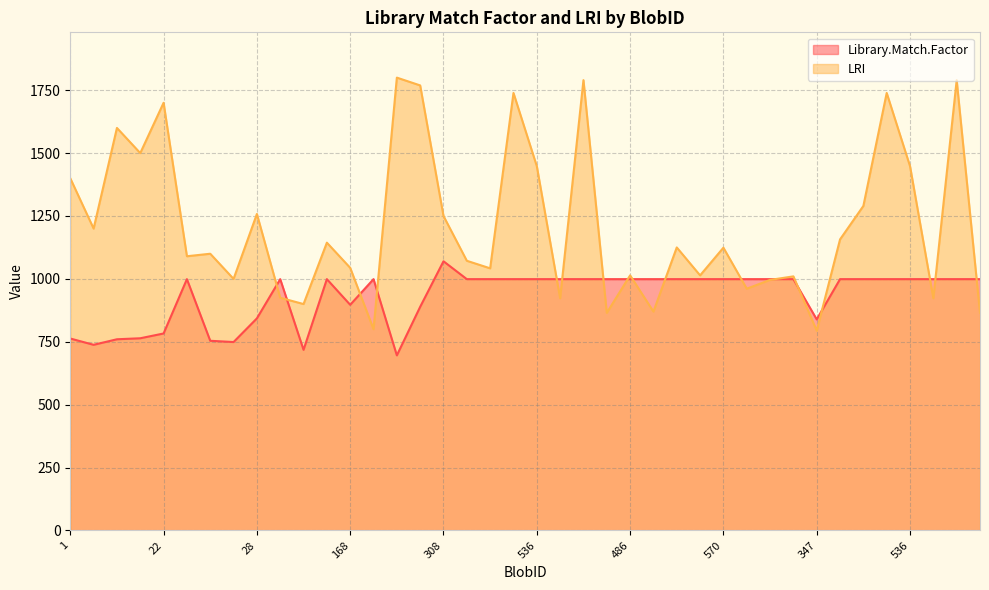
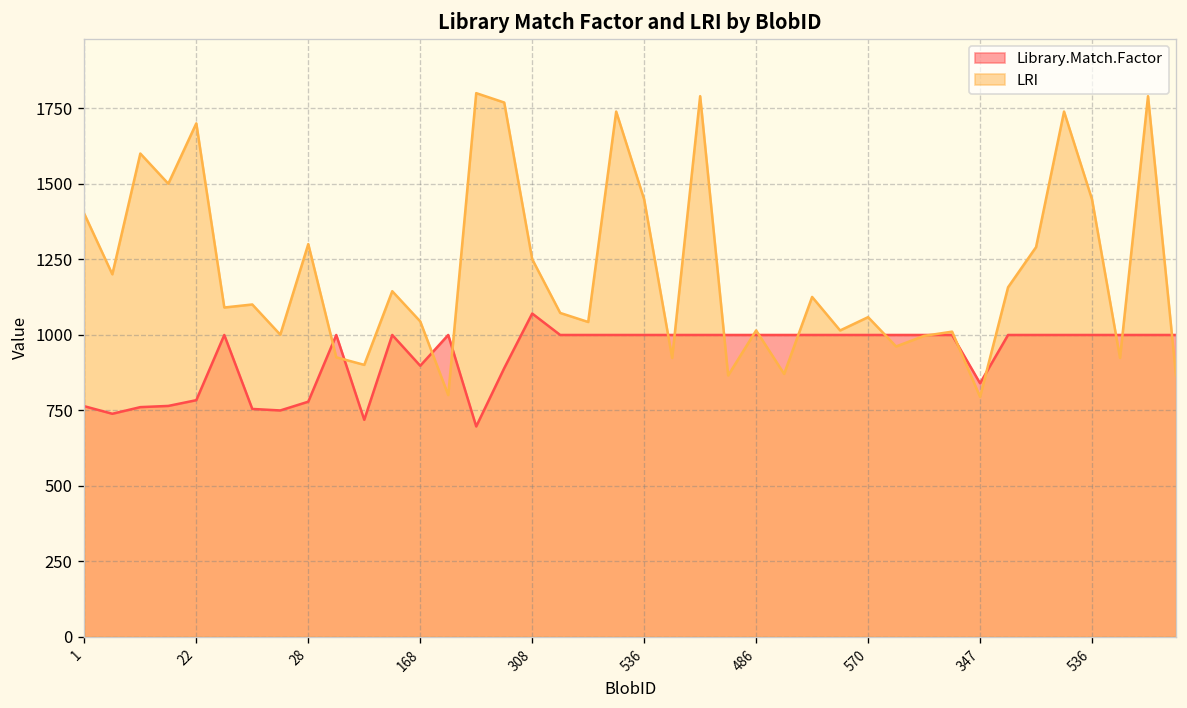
Library.Match.Factor, 28: 840 -> 780
LRI, 28: 1260 -> 1300
LRI, 570: 1120 -> 1060
